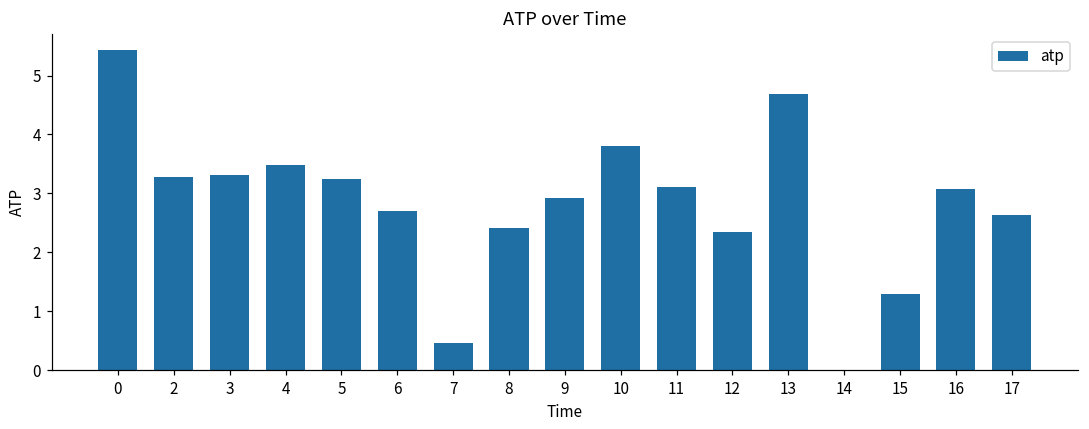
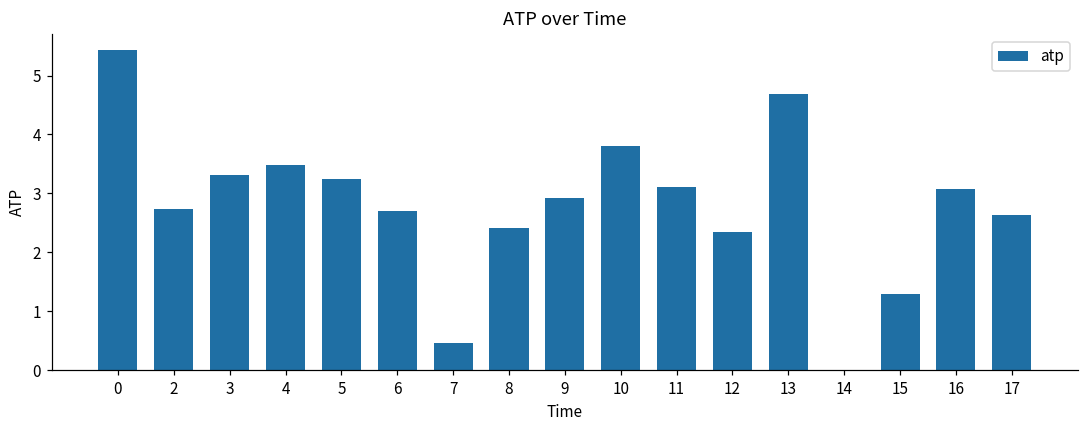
2: 3.3 -> 2.7
